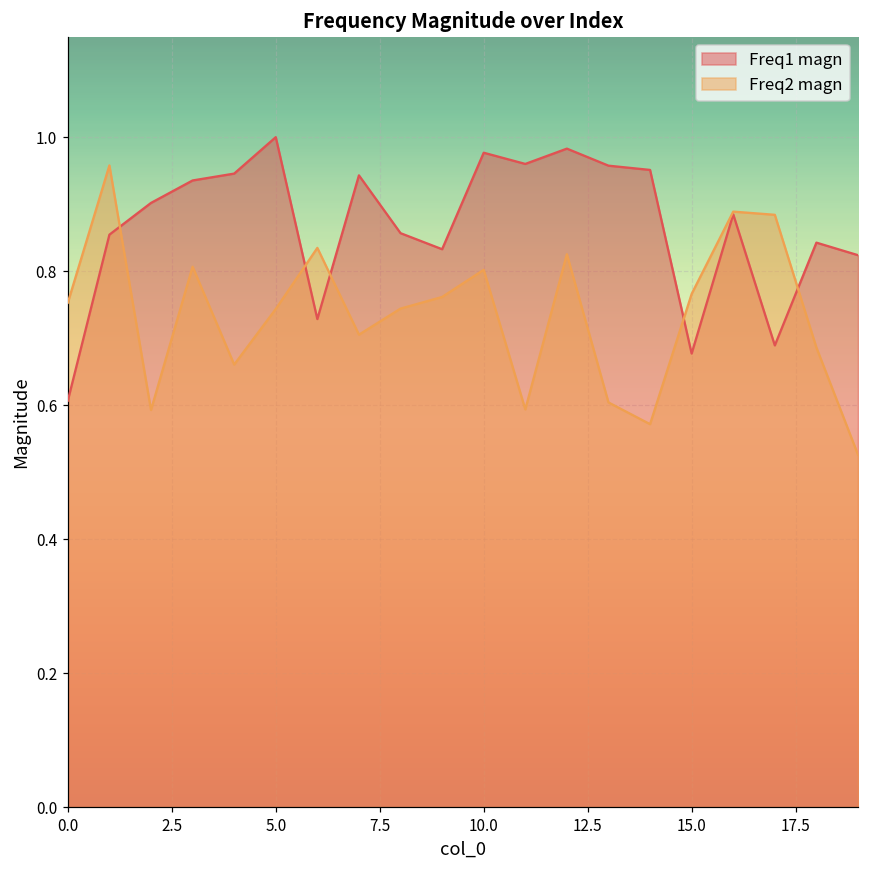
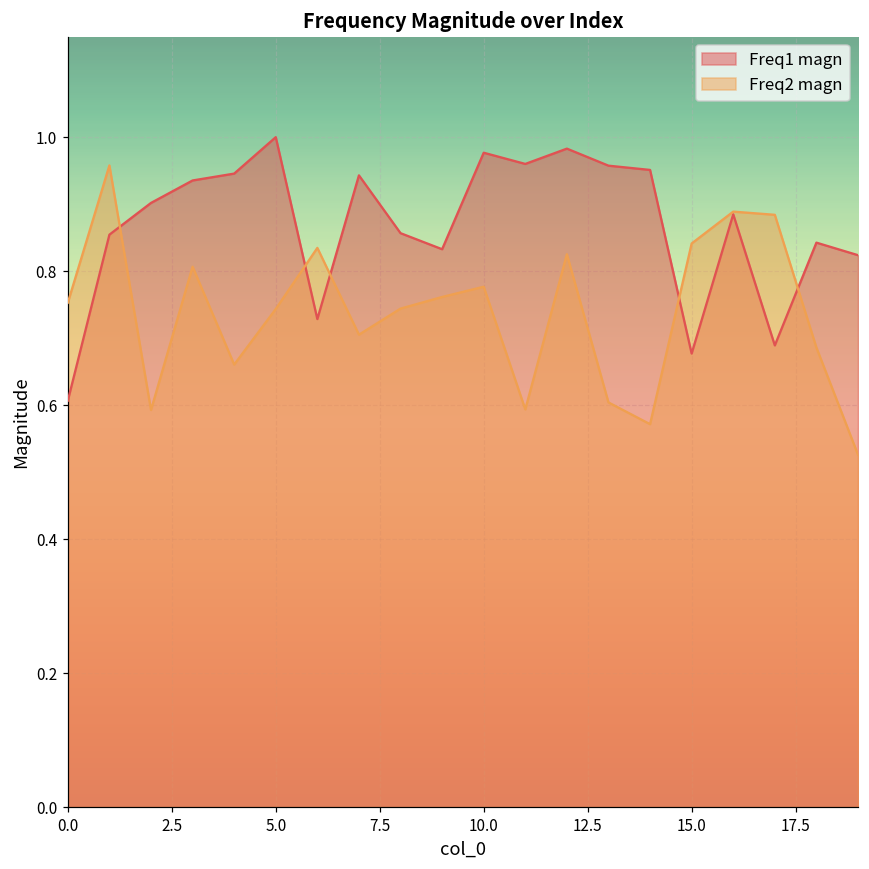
Freq2 magn, 10.0: 0.80 -> 0.78
Freq2 magn, 15.0: 0.77 -> 0.84
